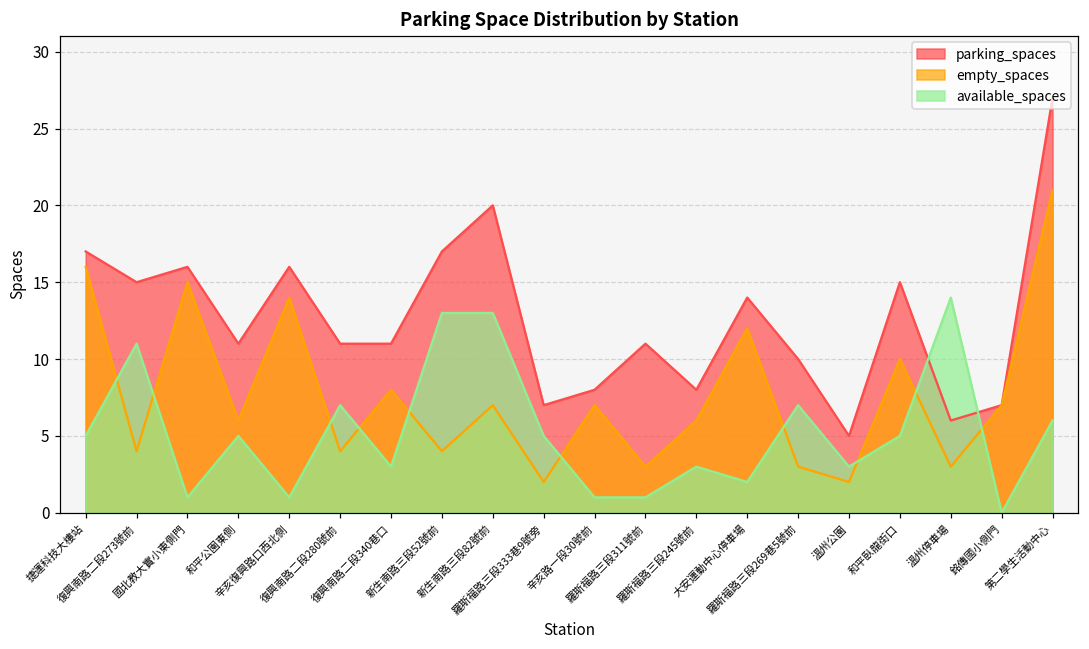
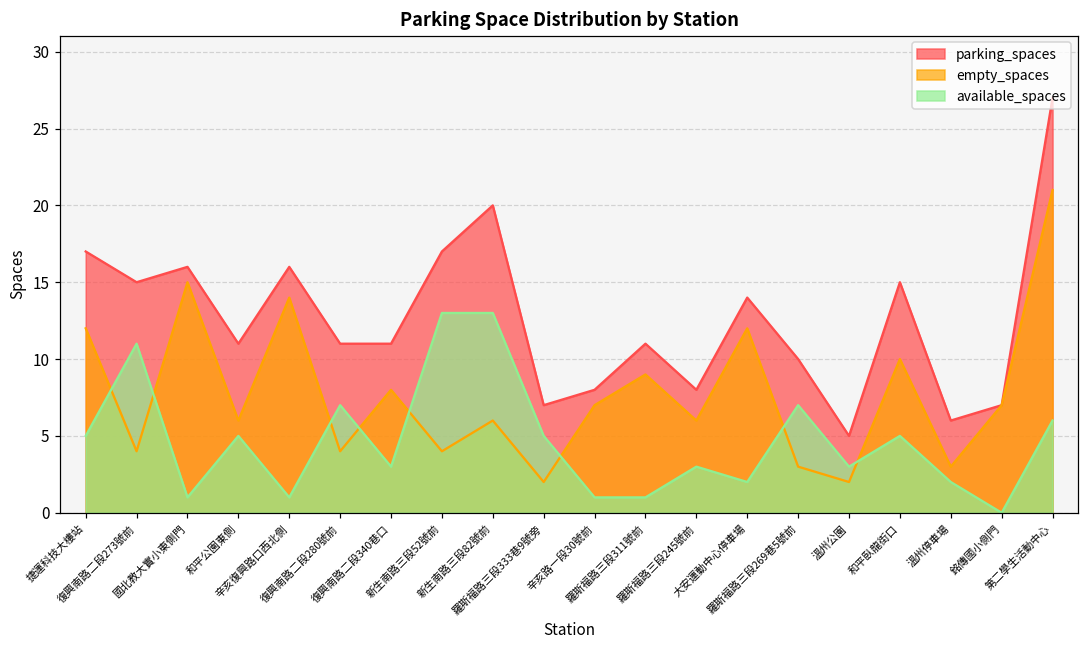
empty_spaces, 捷運科技大樓站: 16 -> 12
empty_spaces, 新生南路三段82號前: 7 -> 6
empty_spaces, 羅斯福路三段311號前: 3 -> 9
available_spaces, 溫州停車場: 14 -> 2
